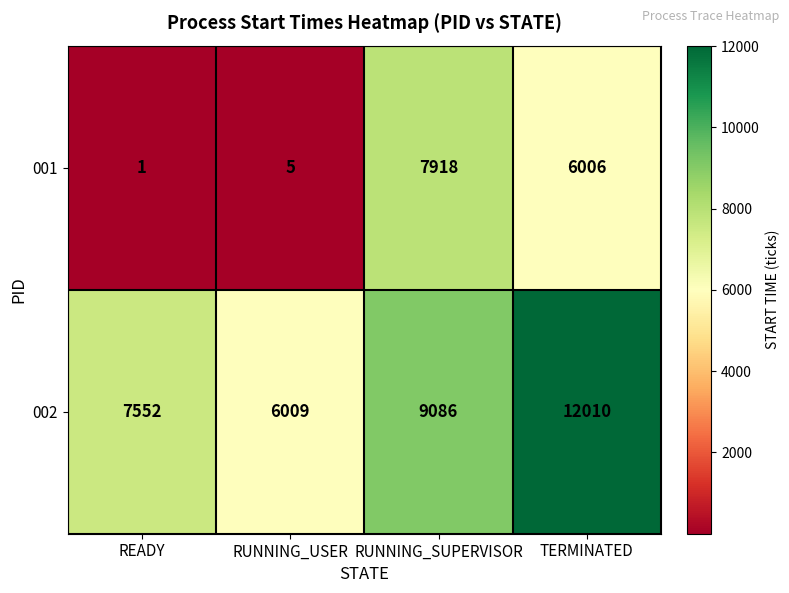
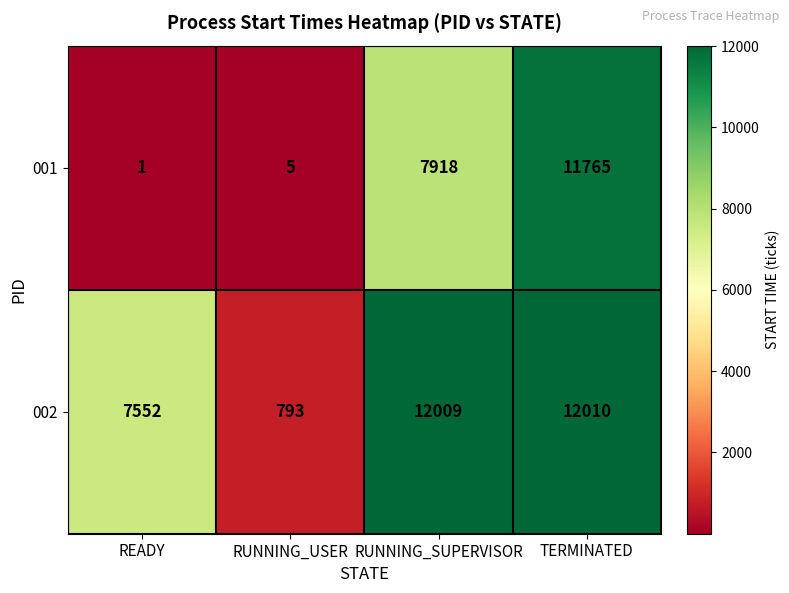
001, TERMINATED: 6006 -> 11765
002, RUNNING_USER: 6009 -> 793
002, RUNNING_SUPERVISOR: 9086 -> 12009
